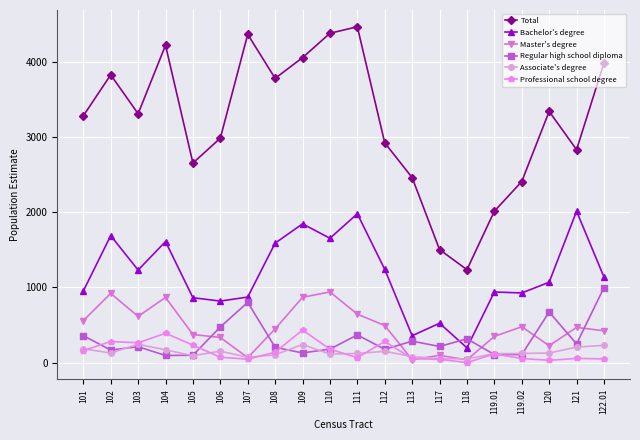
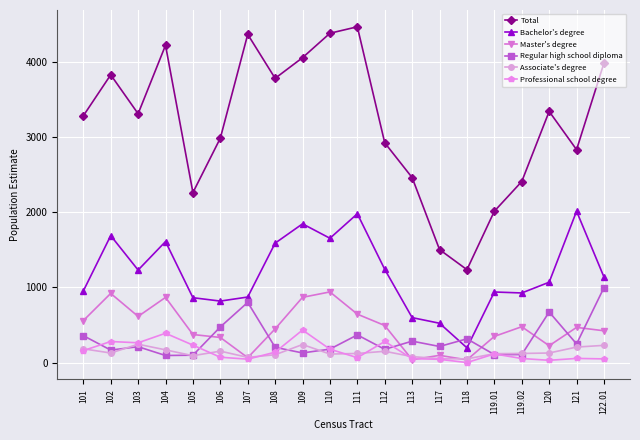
Total, 105: 2700 -> 2300
Bachelor's degree, 113: 400 -> 600
